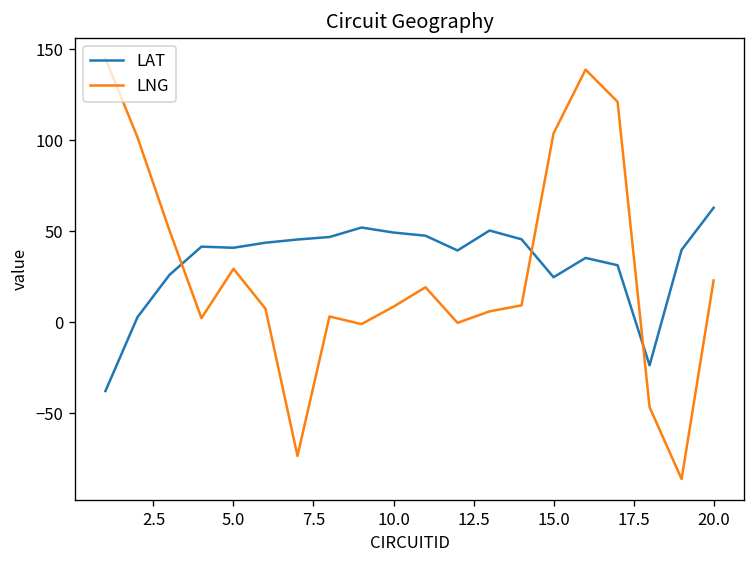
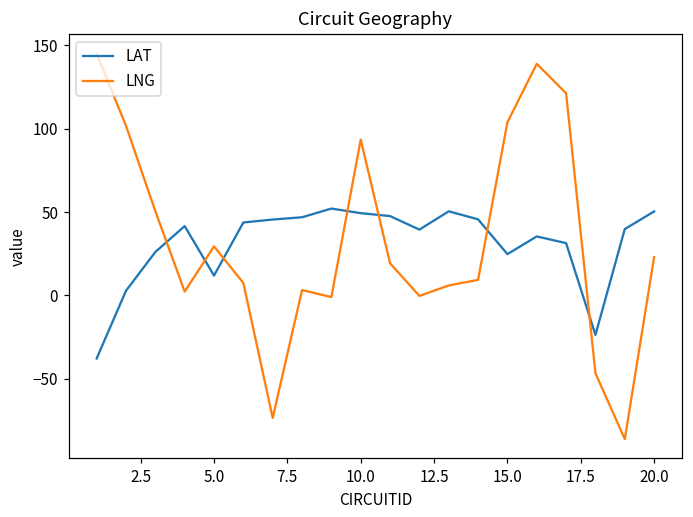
LAT, 5.0: 41 -> 12
LNG, 10.0: 9 -> 93
LAT, 20.0: 63 -> 50
